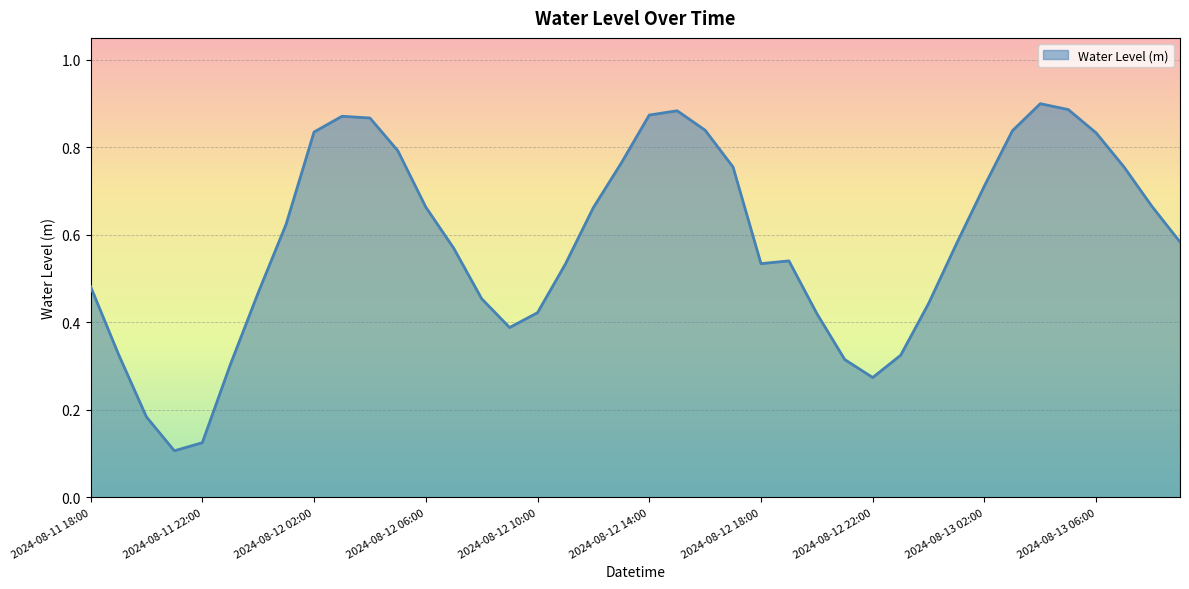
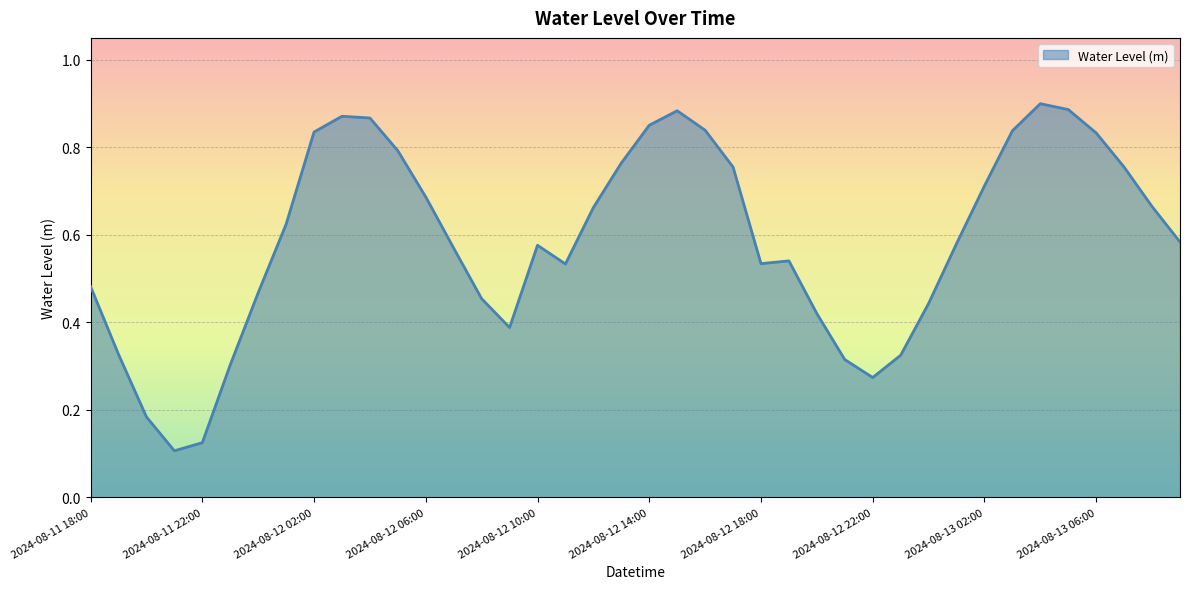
2024-08-12 06:00: 0.66 -> 0.69
2024-08-12 10:00: 0.42 -> 0.58
2024-08-12 14:00: 0.87 -> 0.85
